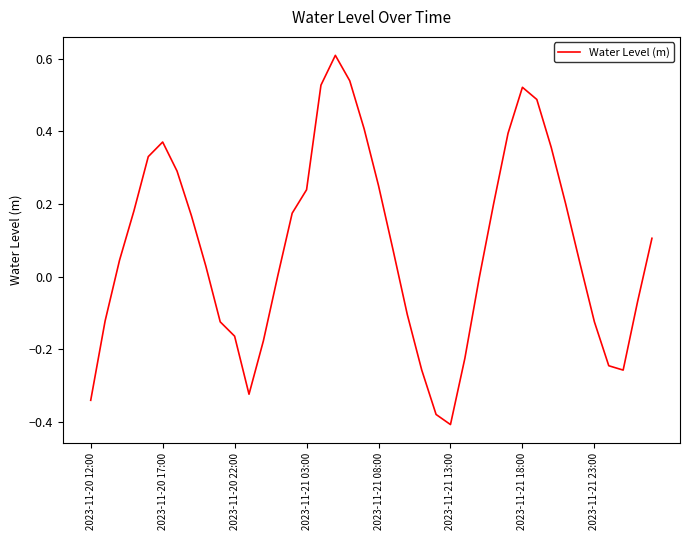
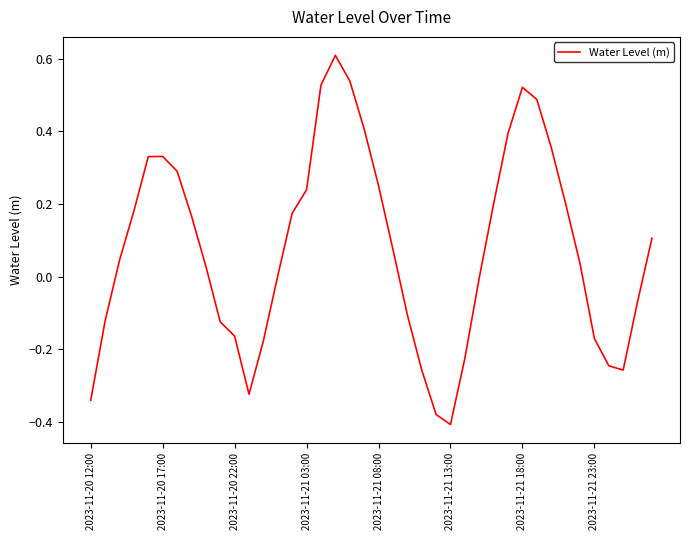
2023-11-20 17:00: 0.37 -> 0.33
2023-11-21 23:00: -0.12 -> -0.17
